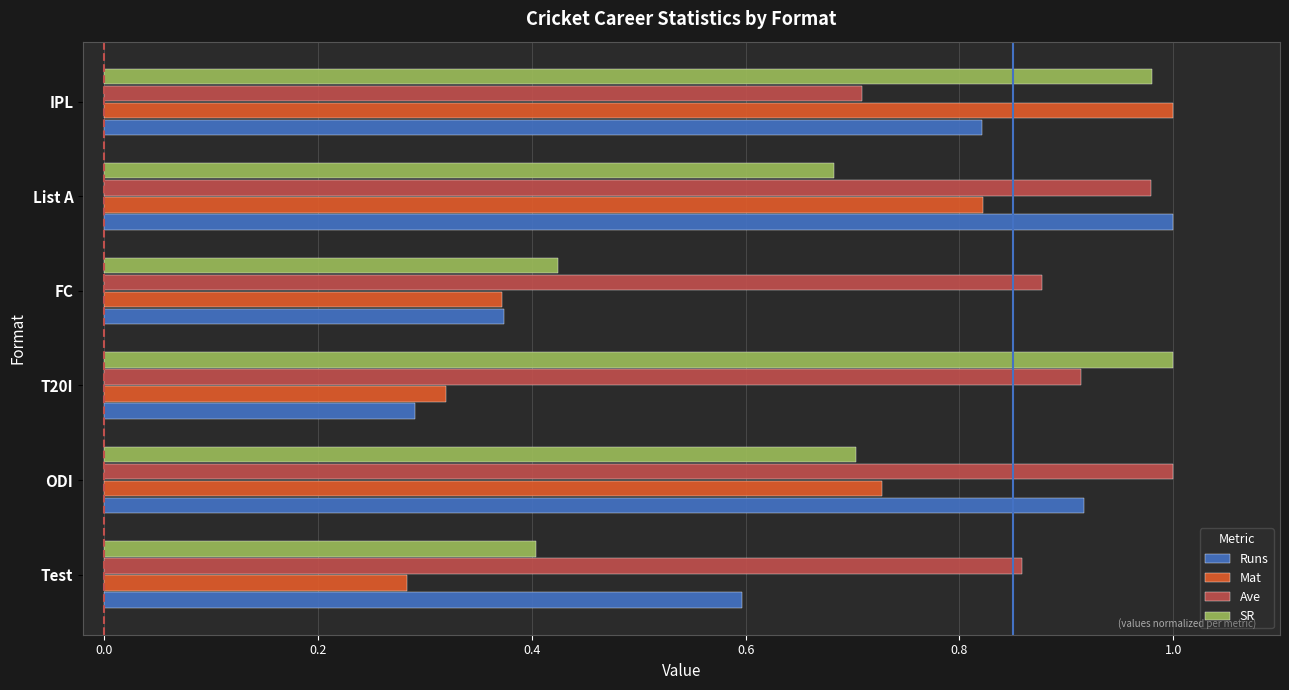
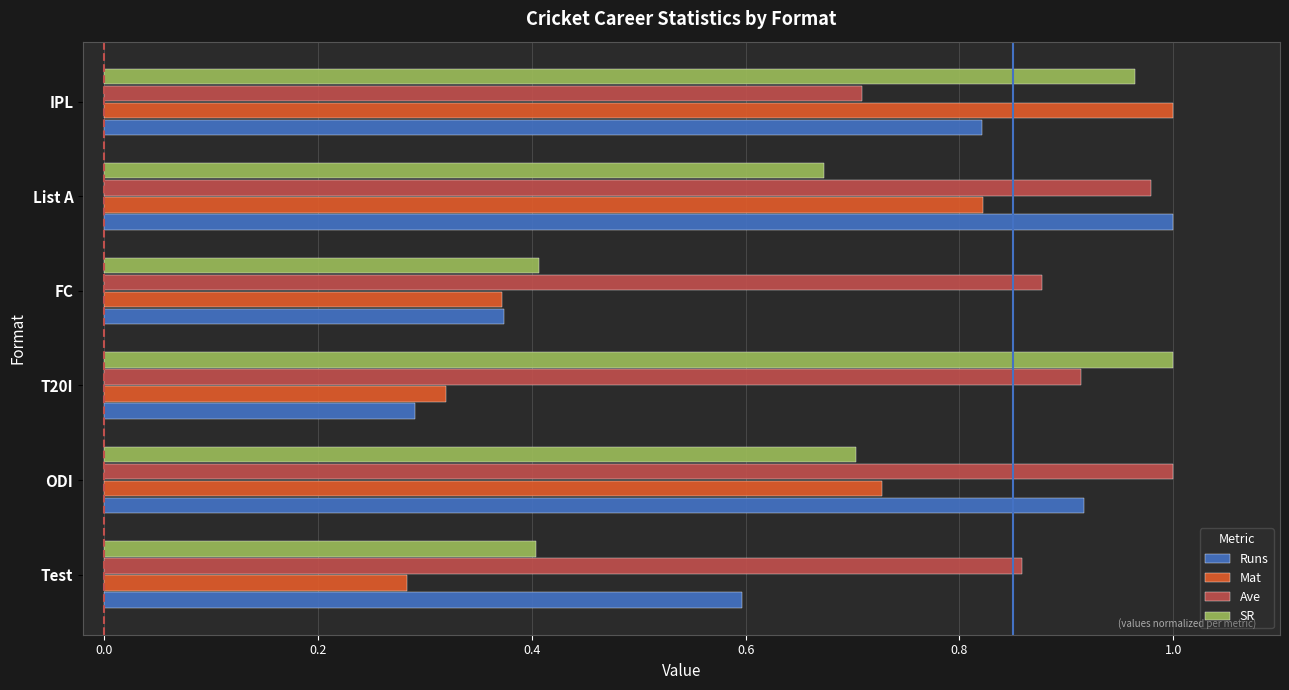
SR, IPL: 0.981 -> 0.964
SR, List A: 0.683 -> 0.674
SR, FC: 0.424 -> 0.407
